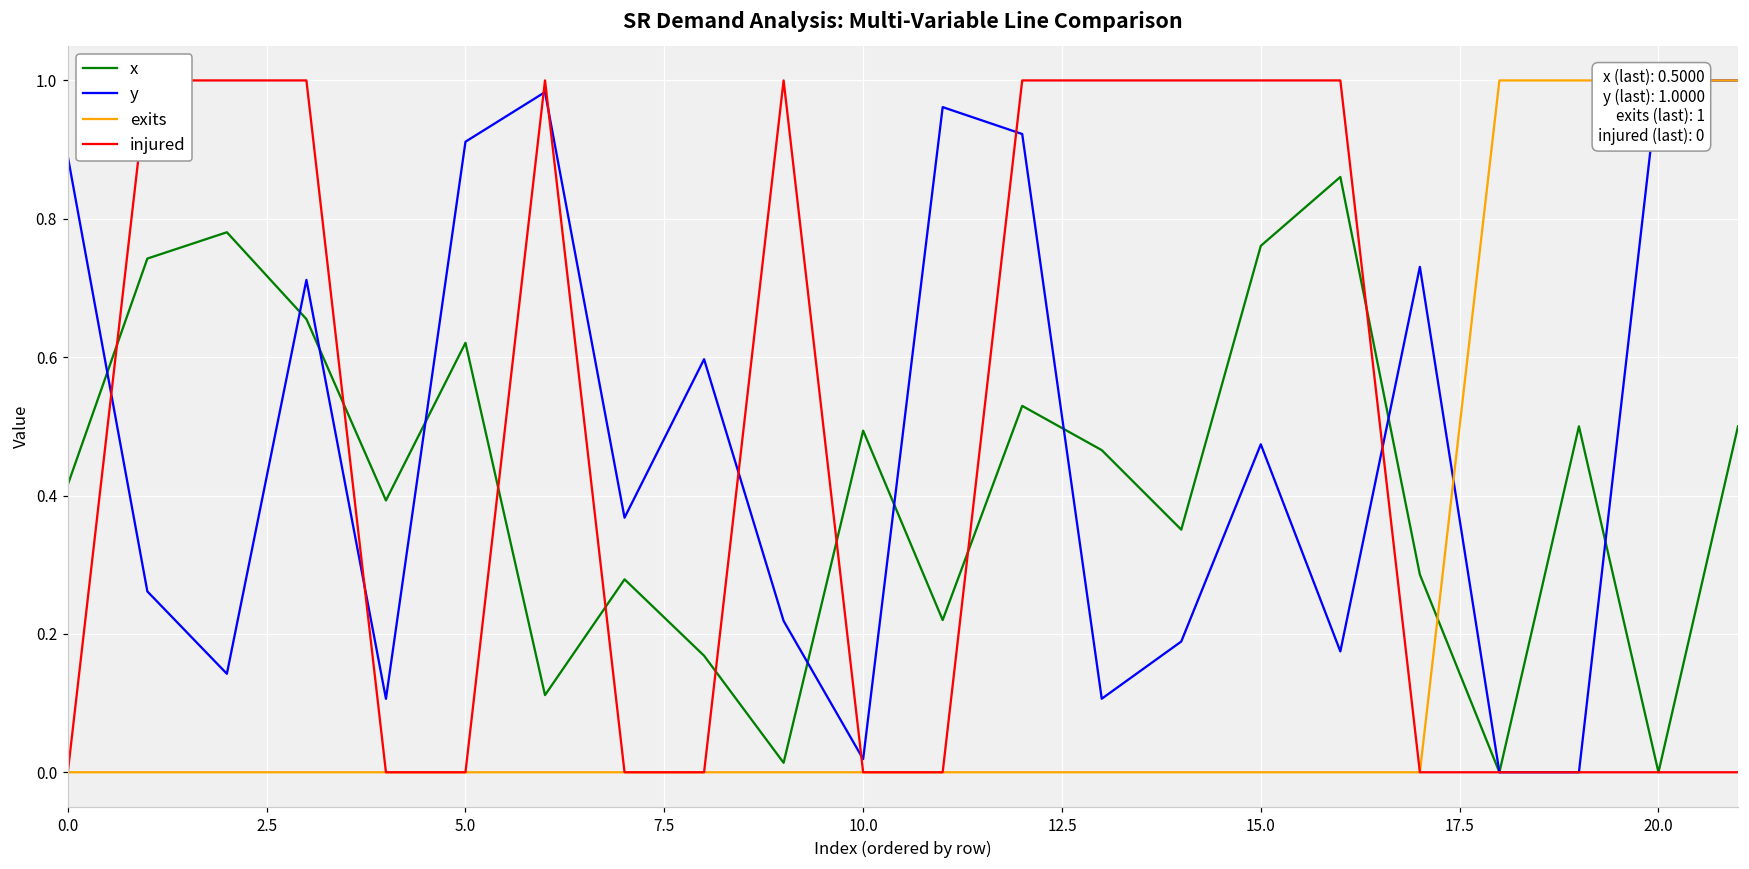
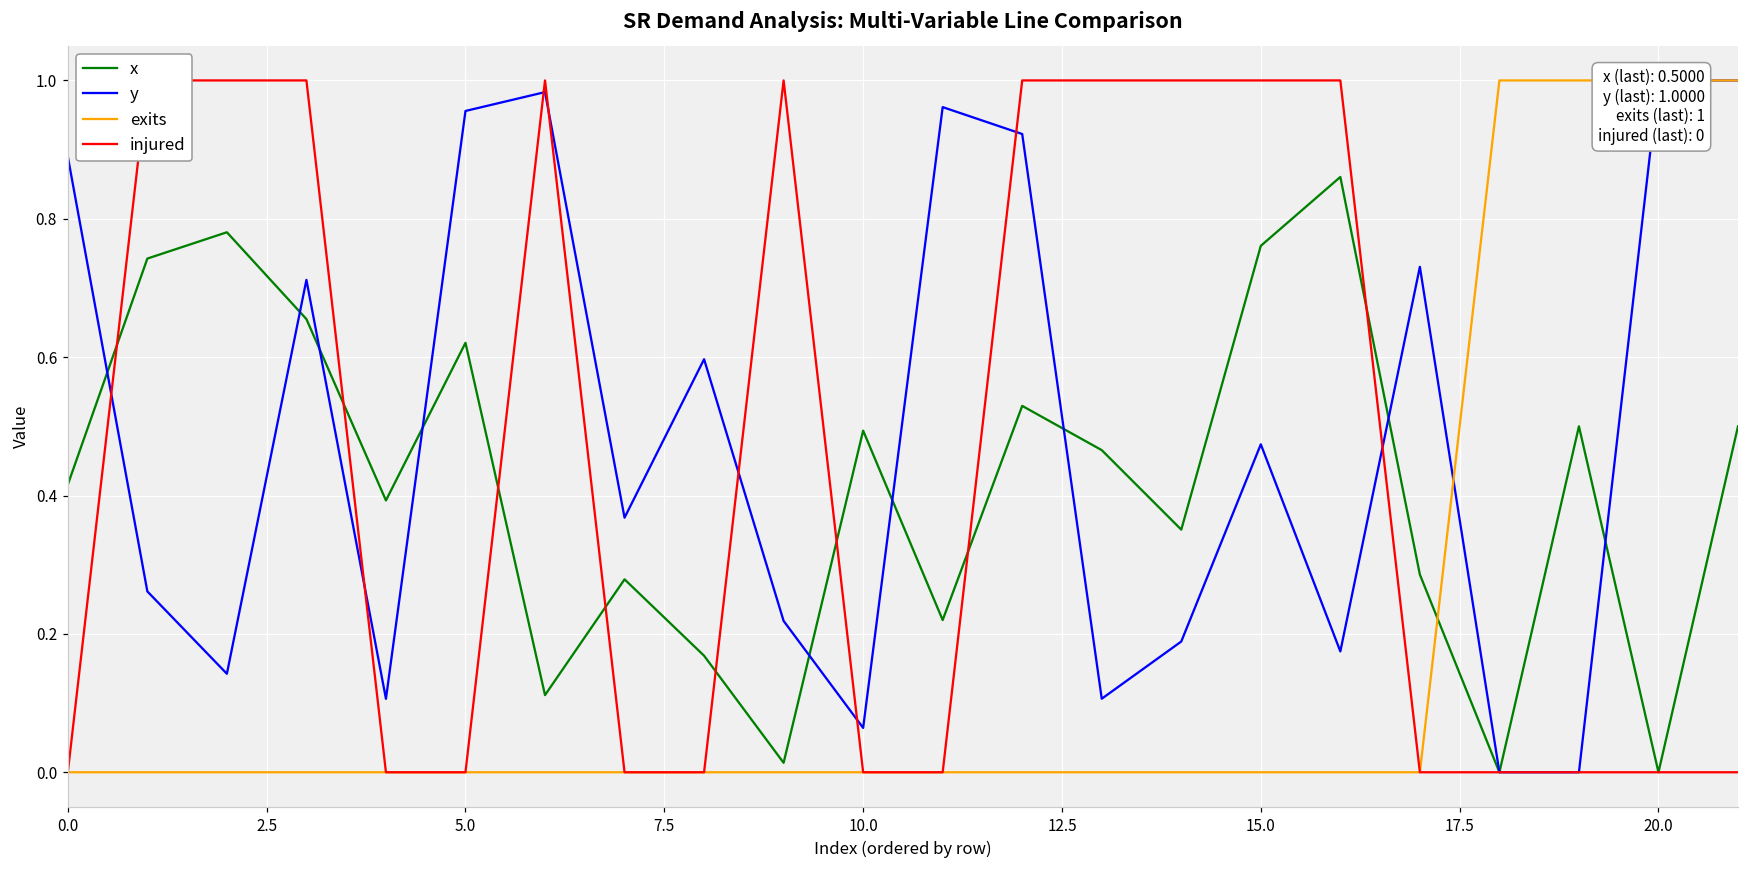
y, 5.0: 0.91 -> 0.96
y, 10.0: 0.02 -> 0.06
